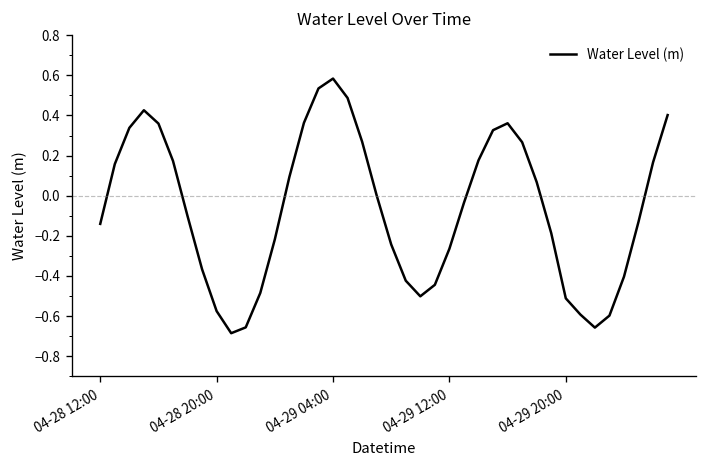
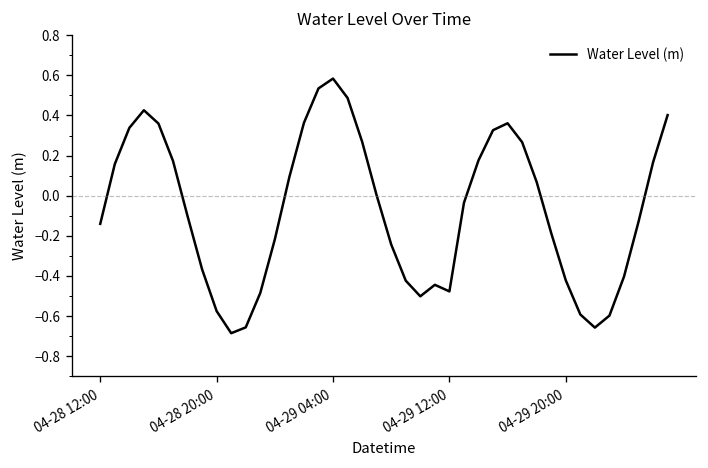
04-29 12:00: -0.26 -> -0.48
04-29 20:00: -0.51 -> -0.42
